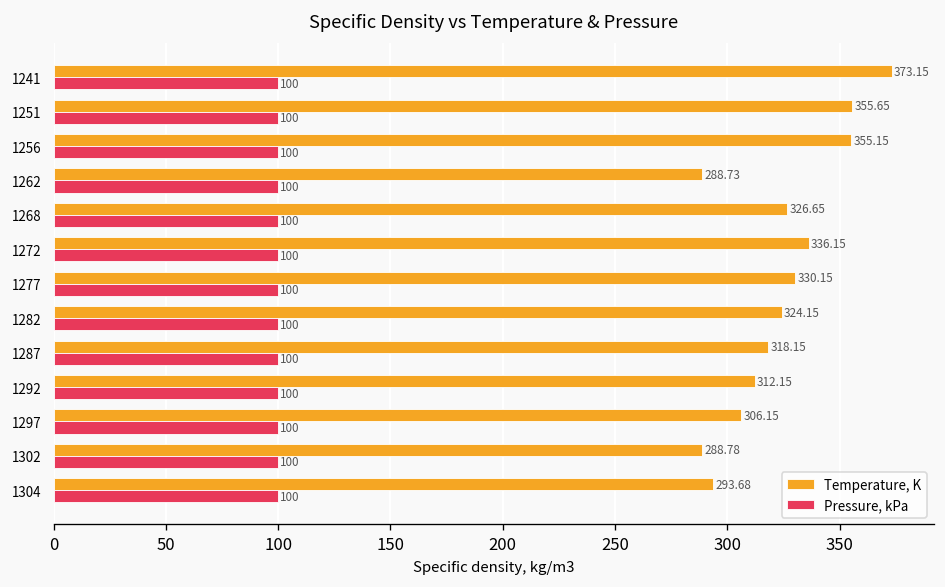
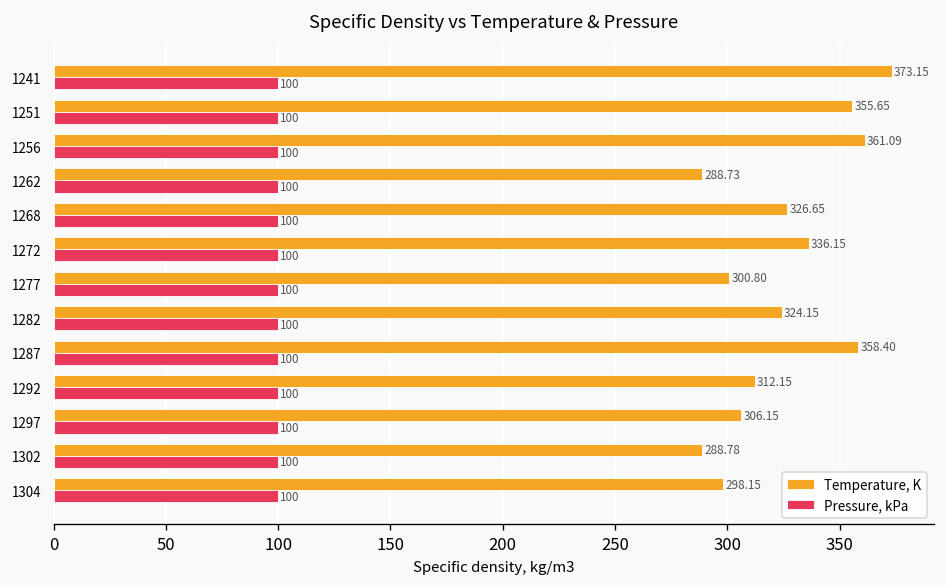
Temperature, K, 1256: 355.15 -> 361.09
Temperature, K, 1277: 330.15 -> 300.80
Temperature, K, 1287: 318.15 -> 358.40
Temperature, K, 1304: 293.68 -> 298.15
